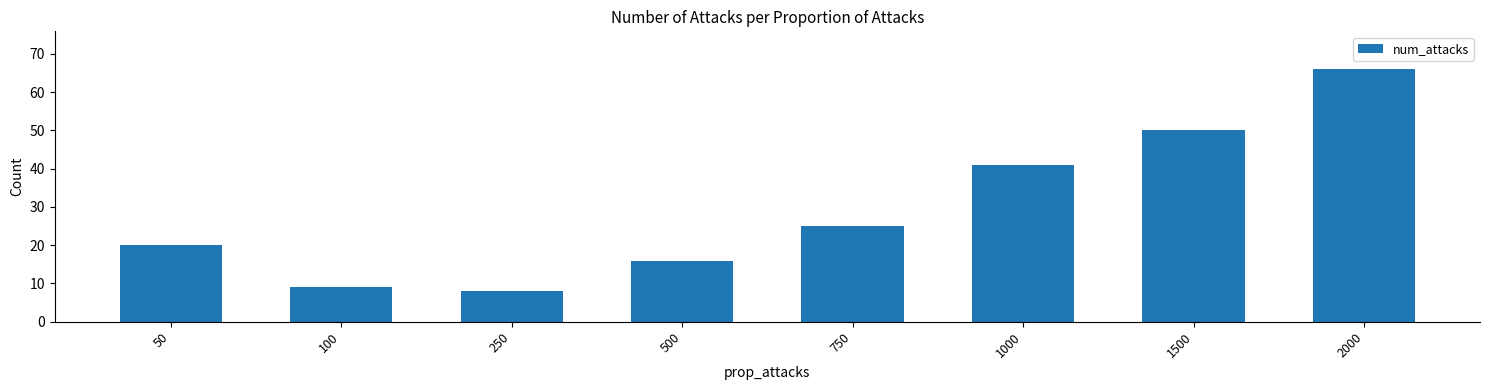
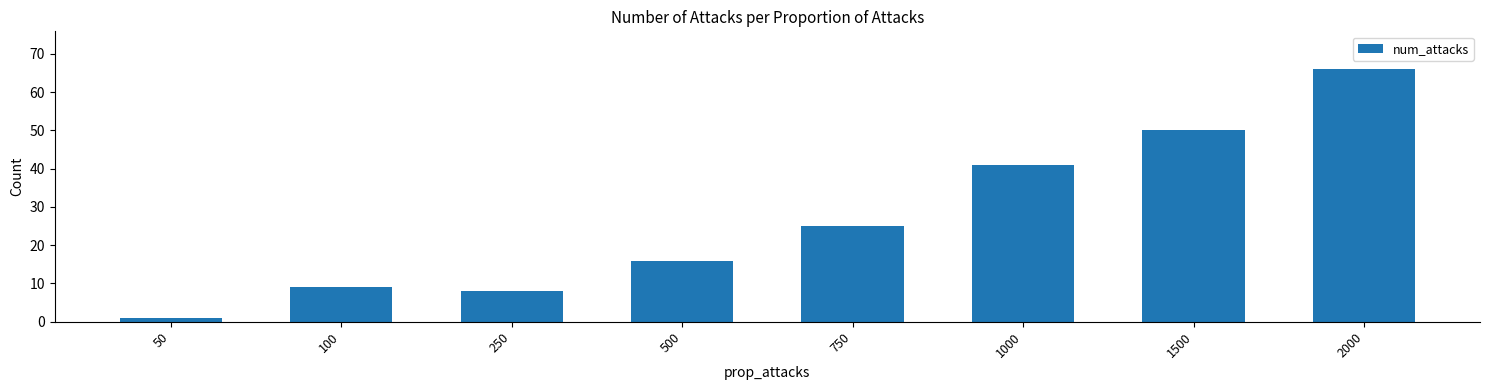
50: 20 -> 1
